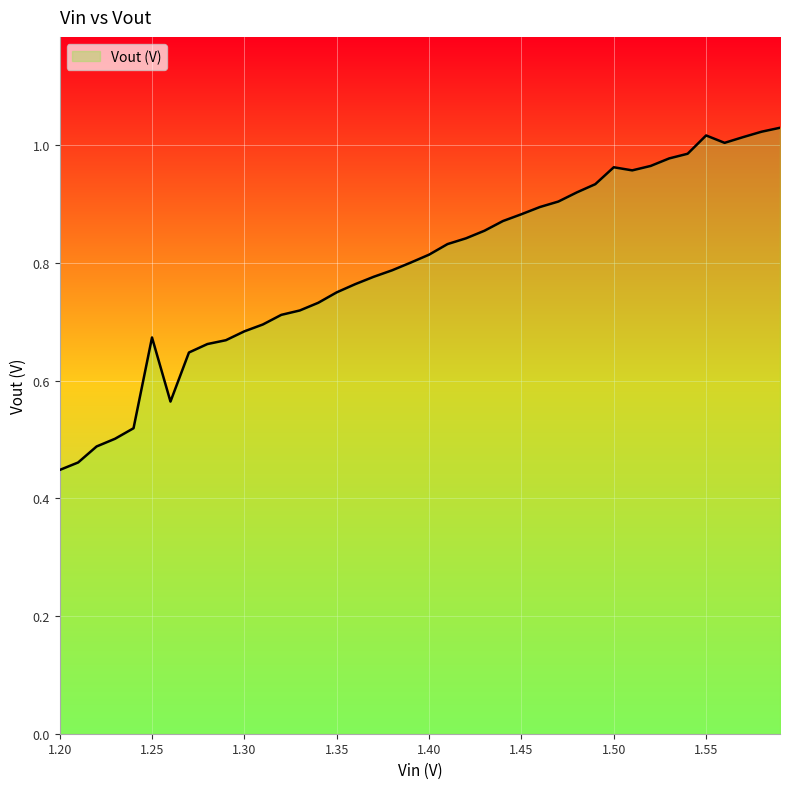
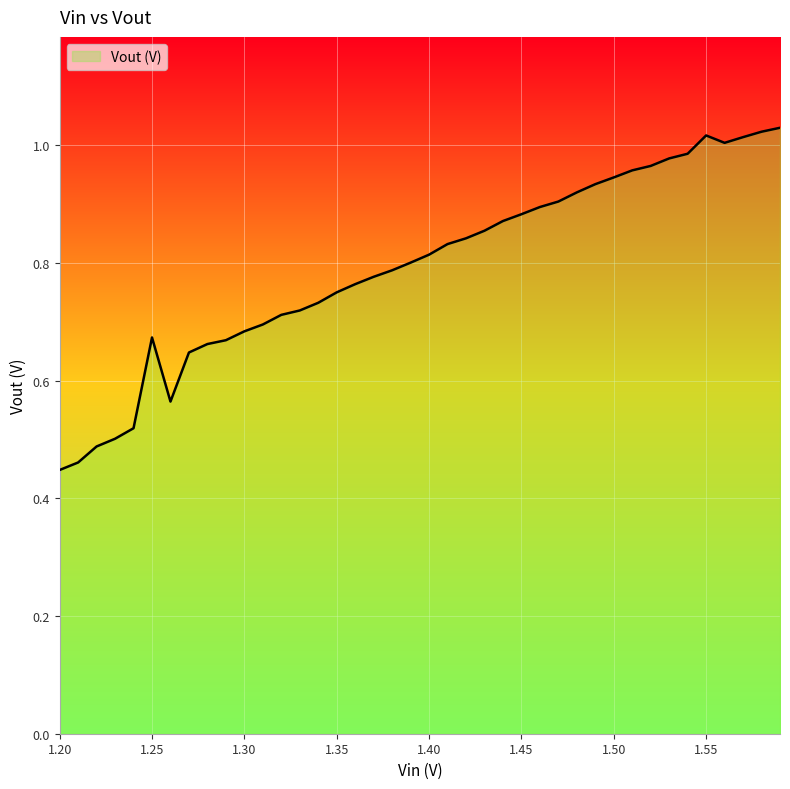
1.50: 0.96 -> 0.95
